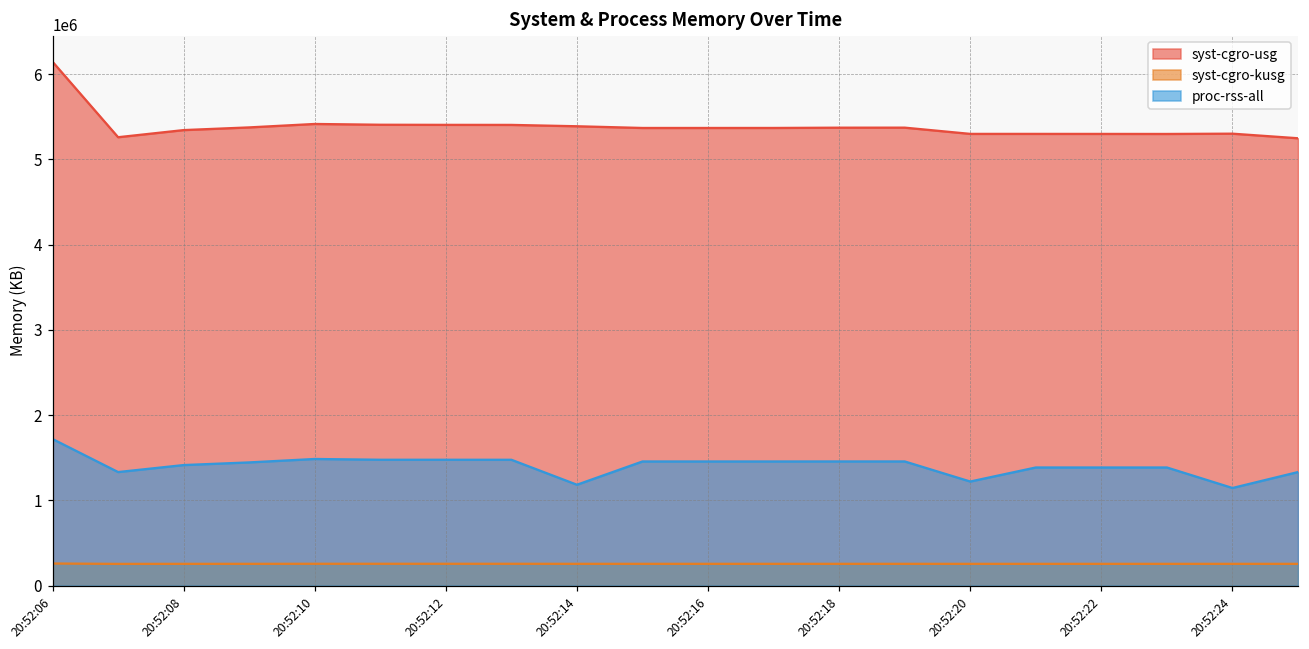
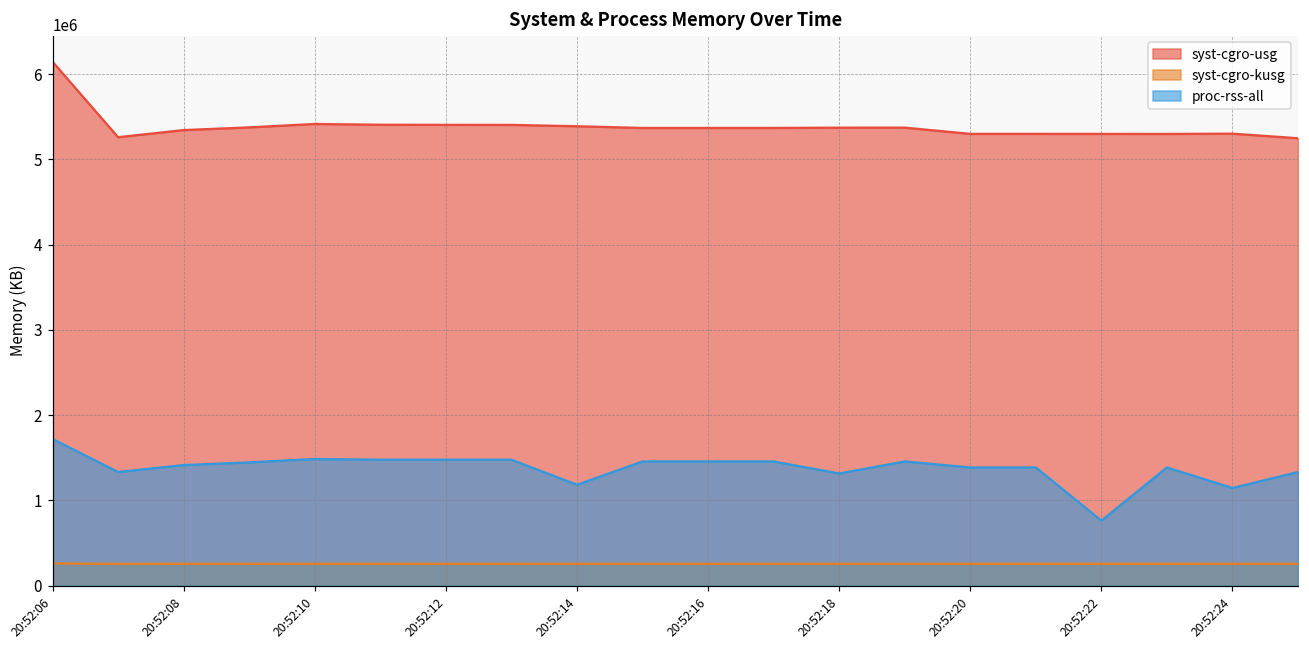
proc-rss-all, 20:52:18: 1500000 -> 1300000
proc-rss-all, 20:52:20: 1200000 -> 1400000
proc-rss-all, 20:52:22: 1400000 -> 800000
